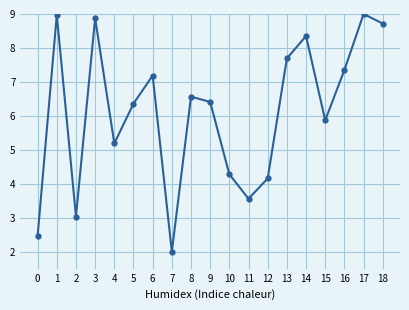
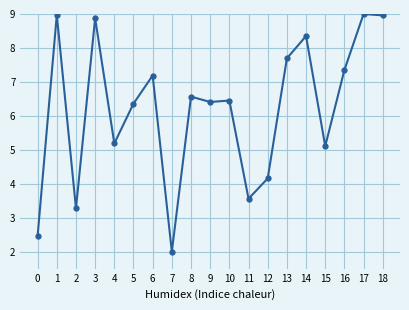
2: 3.0 -> 3.3
10: 4.3 -> 6.5
15: 5.9 -> 5.1
18: 8.7 -> 9.0
